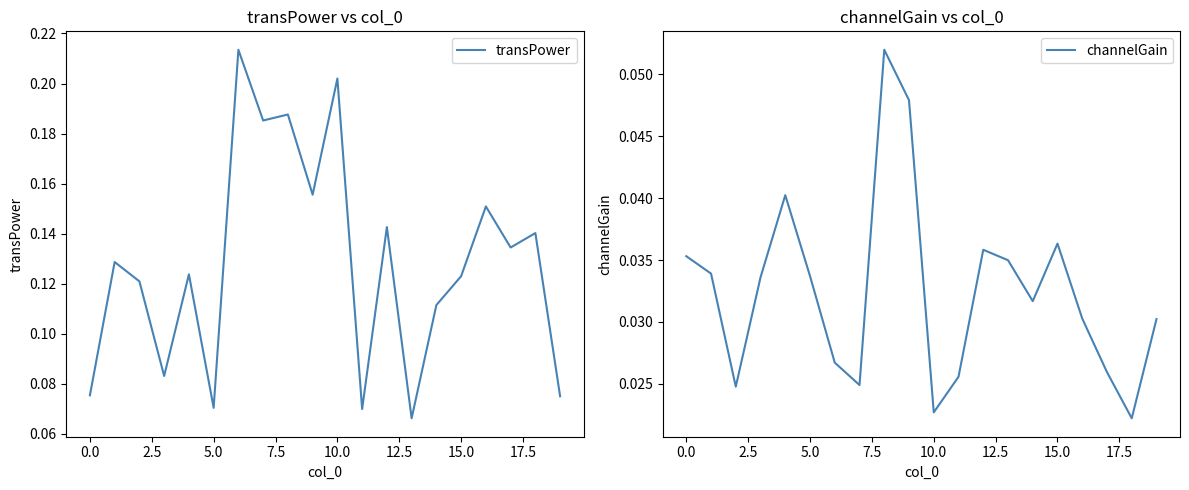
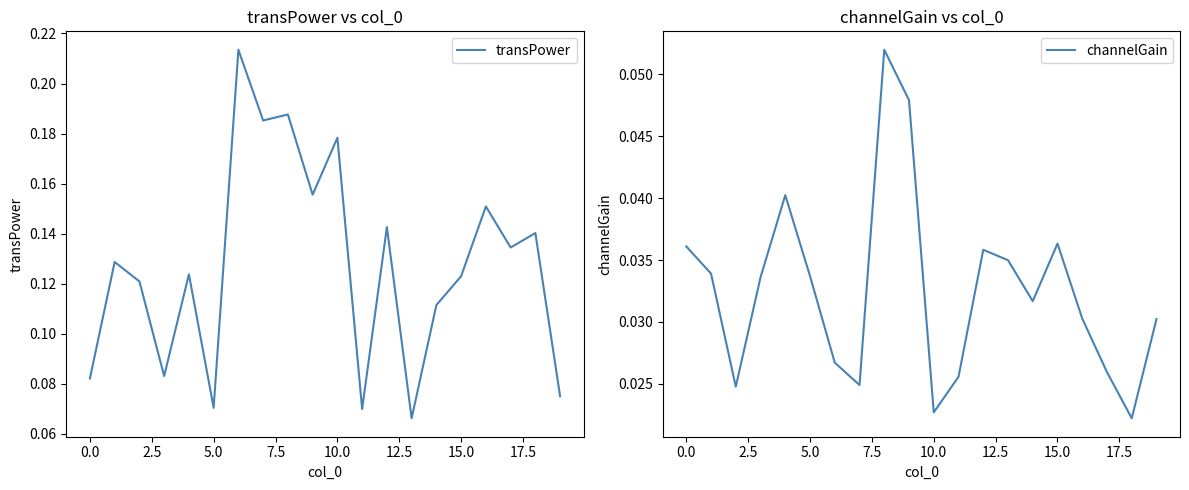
transPower vs col_0, 0.0: 0.075 -> 0.082
transPower vs col_0, 10.0: 0.202 -> 0.178
channelGain vs col_0, 0.0: 0.0353 -> 0.0361
